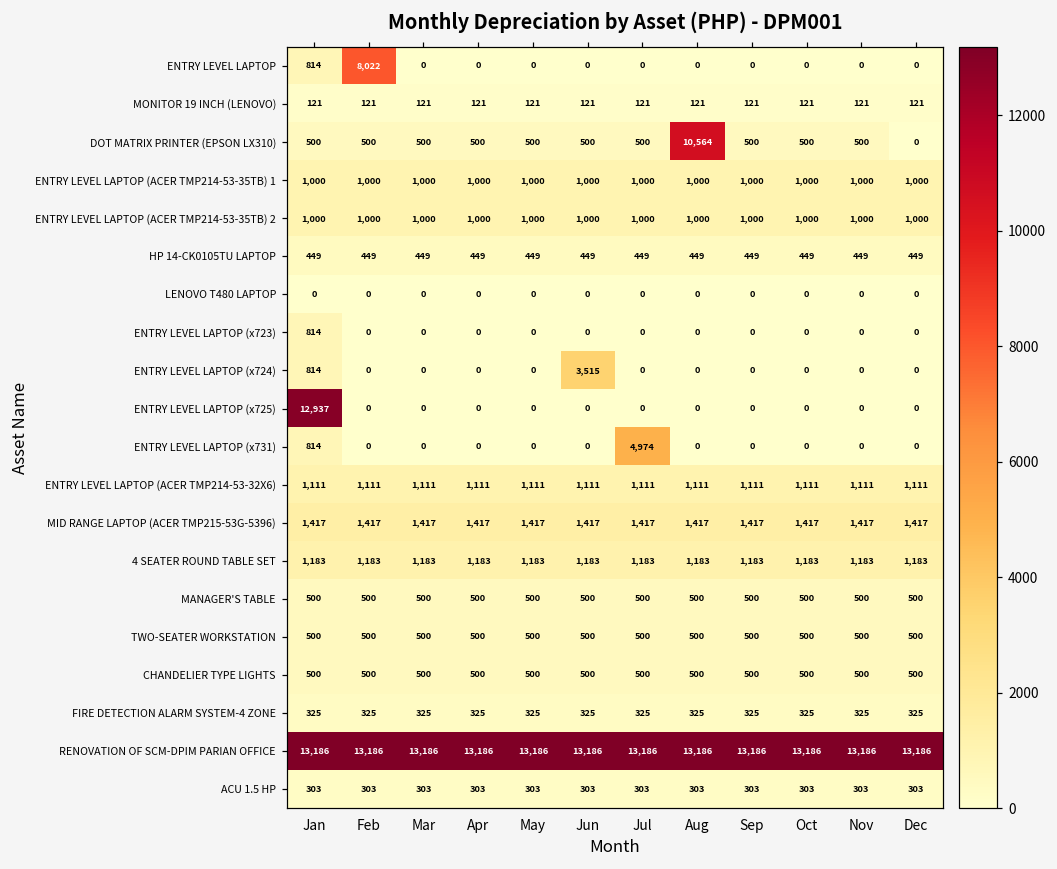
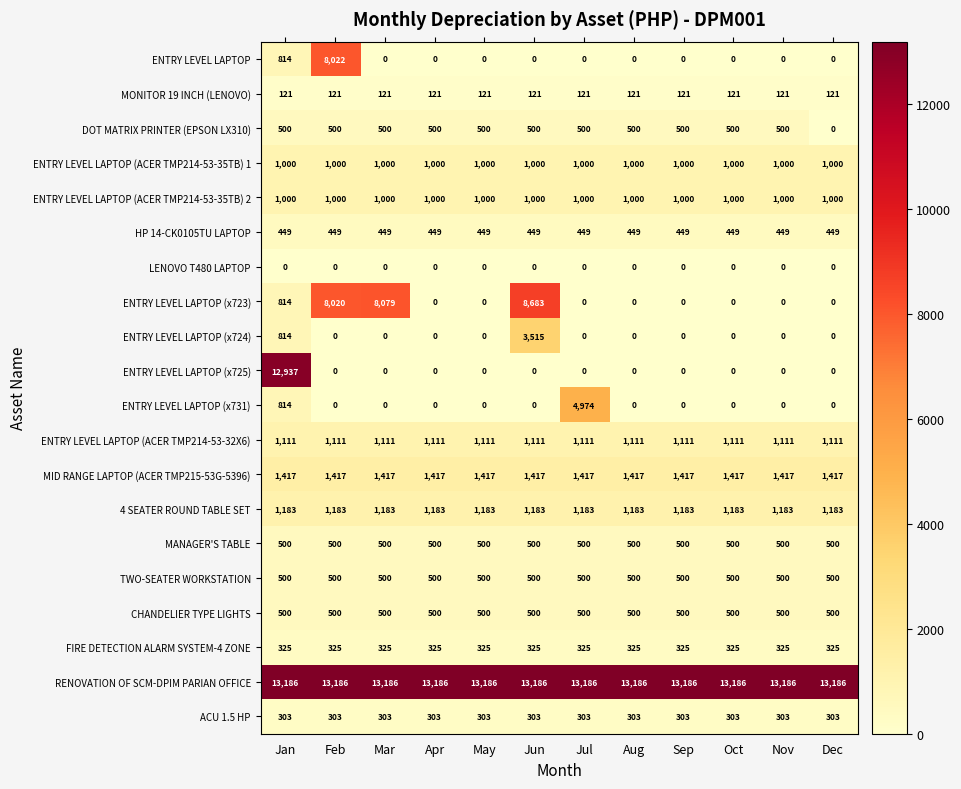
DOT MATRIX PRINTER (EPSON LX310), Aug: 10,564 -> 500
ENTRY LEVEL LAPTOP (x723), Feb: 0 -> 8,020
ENTRY LEVEL LAPTOP (x723), Mar: 0 -> 8,079
ENTRY LEVEL LAPTOP (x723), Jun: 0 -> 8,683
